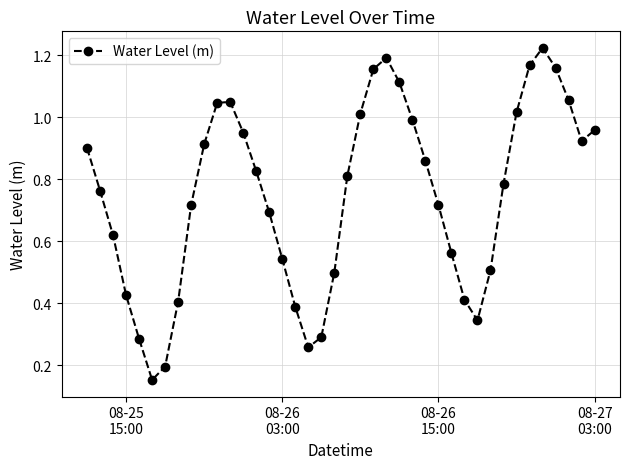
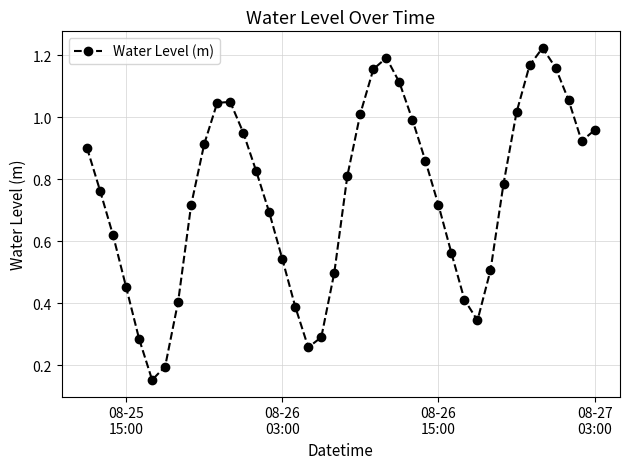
08-25 15:00: 0.43 -> 0.45
